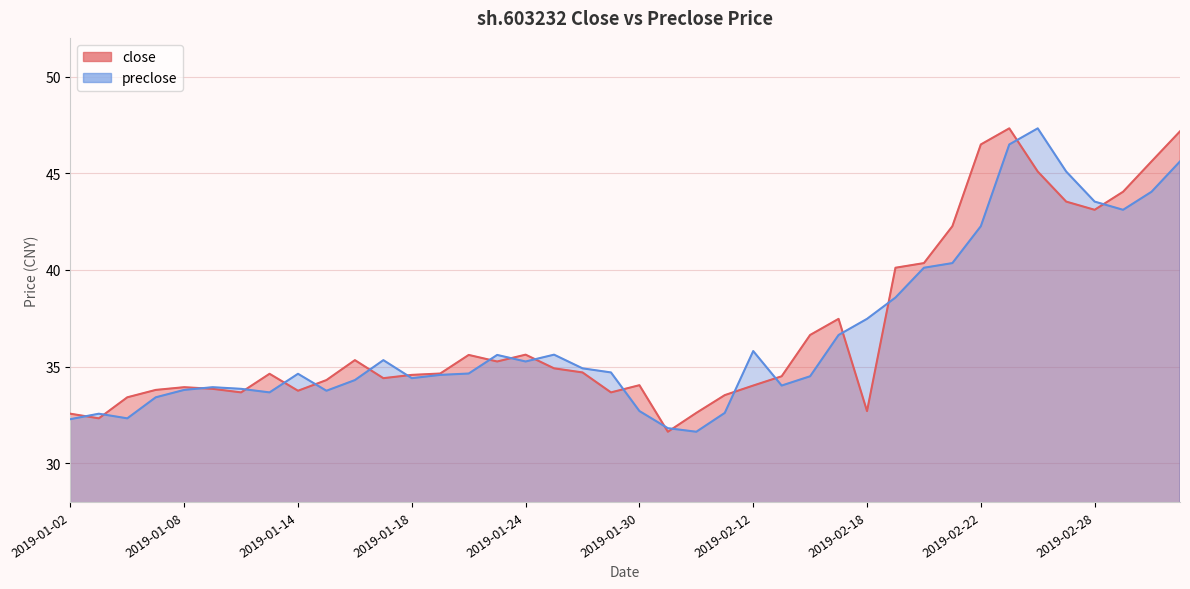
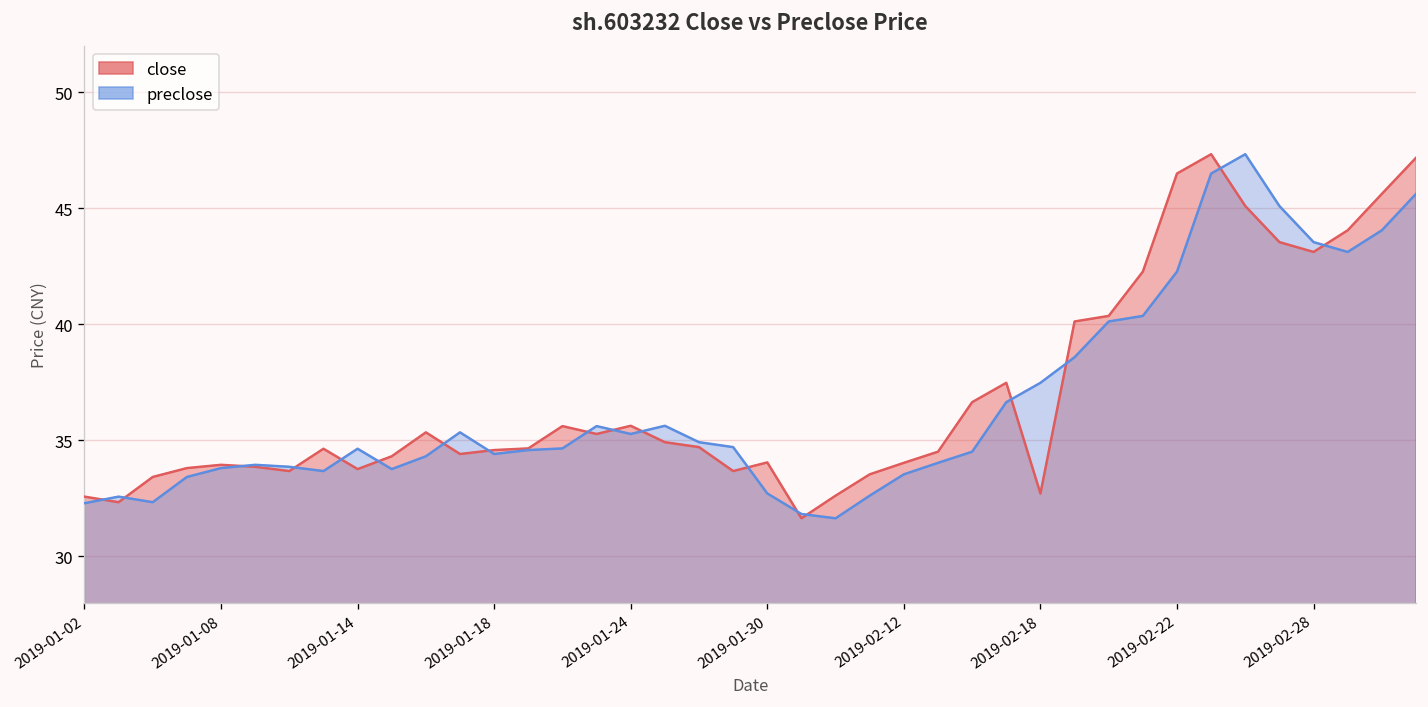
preclose, 2019-02-12: 35.8 -> 33.5
